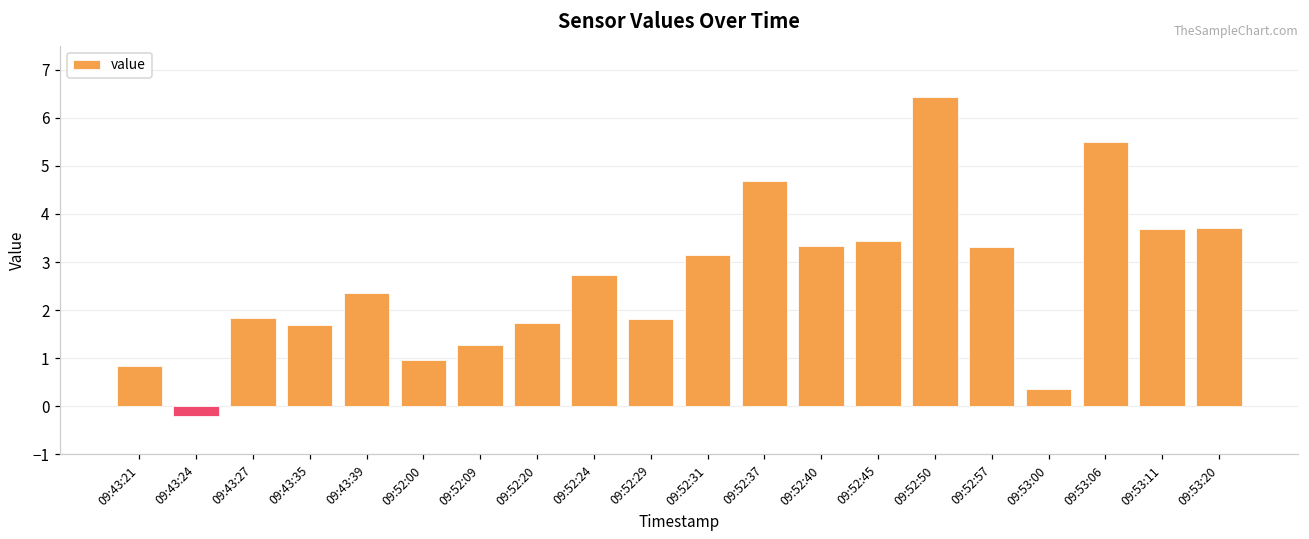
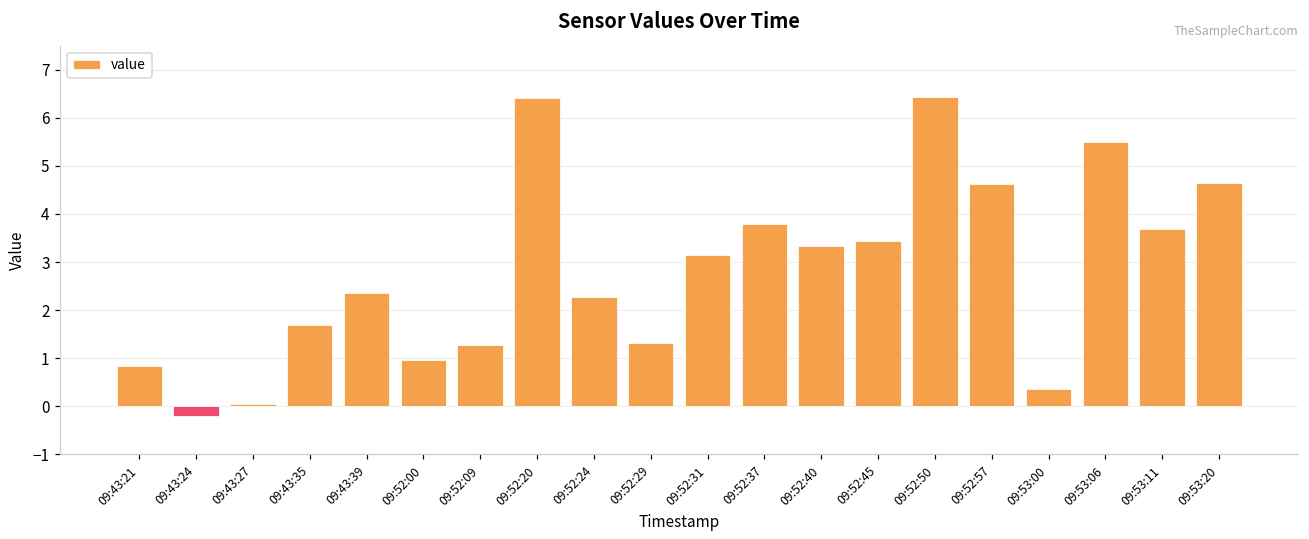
09:43:27: 1.8 -> 0.1
09:52:20: 1.7 -> 6.4
09:52:24: 2.7 -> 2.3
09:52:29: 1.8 -> 1.3
09:52:37: 4.7 -> 3.8
09:52:57: 3.3 -> 4.6
09:53:20: 3.7 -> 4.6
